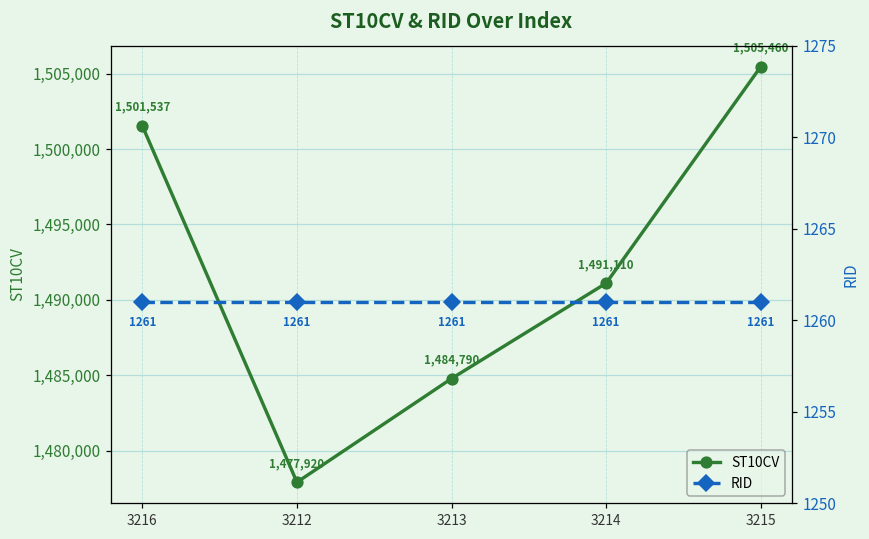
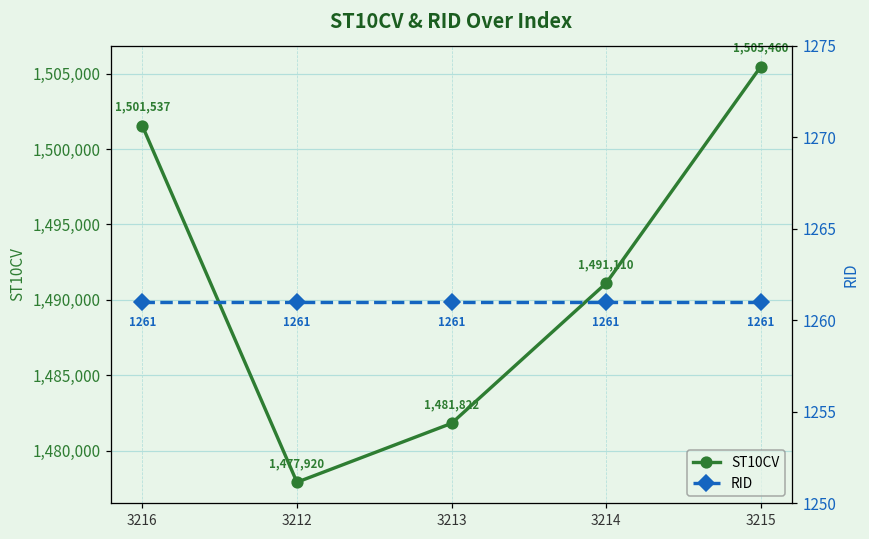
ST10CV, 3213: 1,484,790 -> 1,481,822
